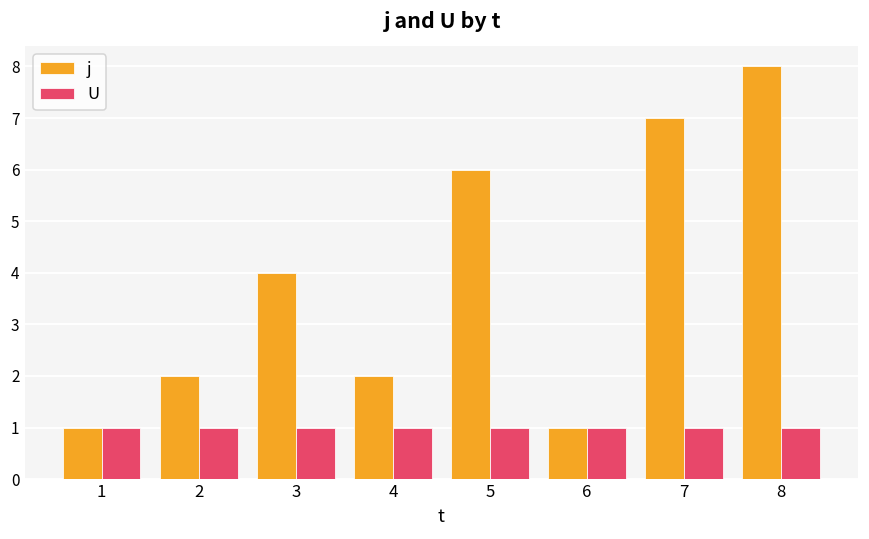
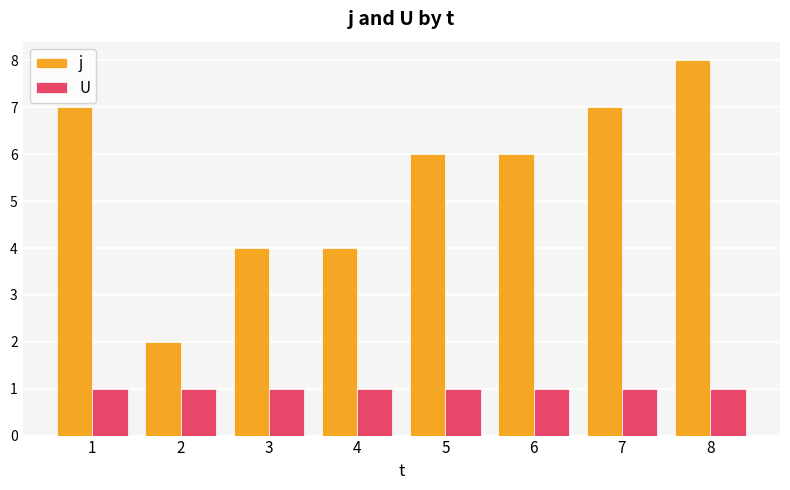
j, 1: 1 -> 7
j, 4: 2 -> 4
j, 6: 1 -> 6
